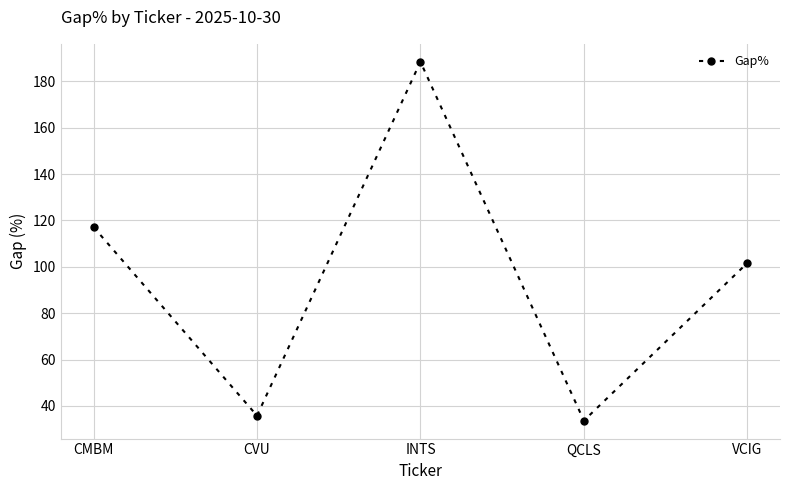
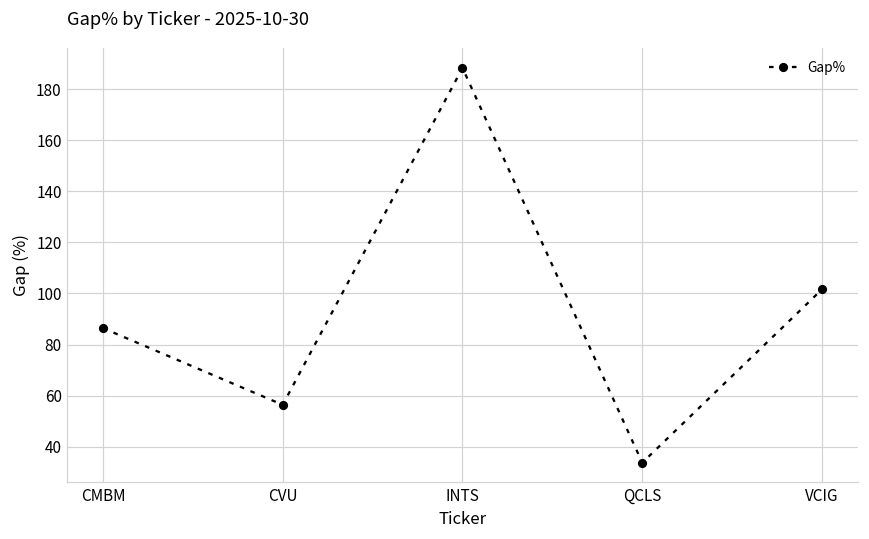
CMBM: 117 -> 86
CVU: 36 -> 56
